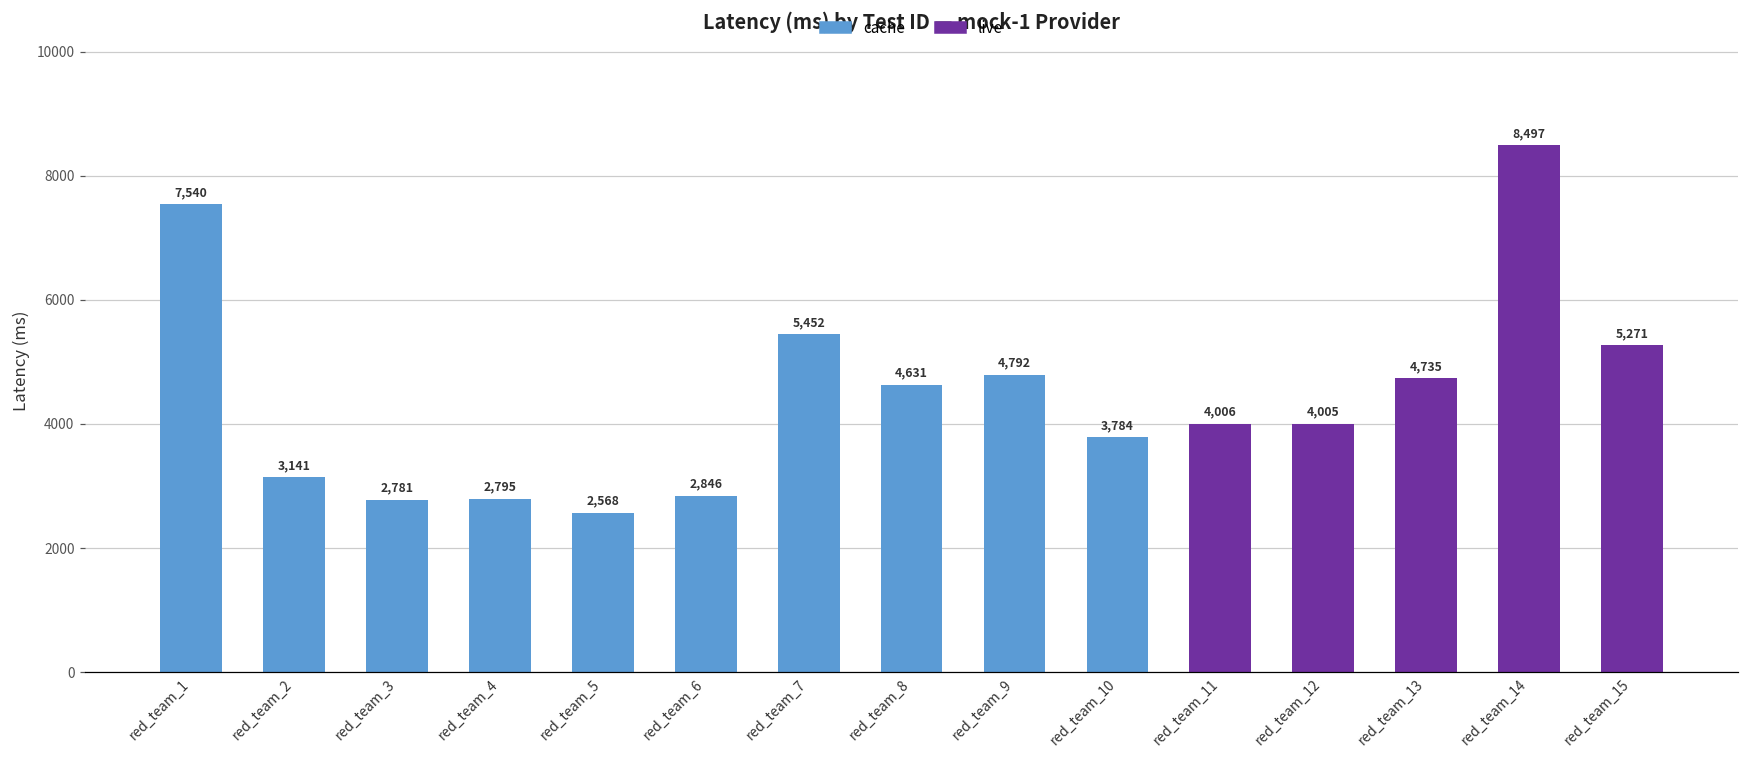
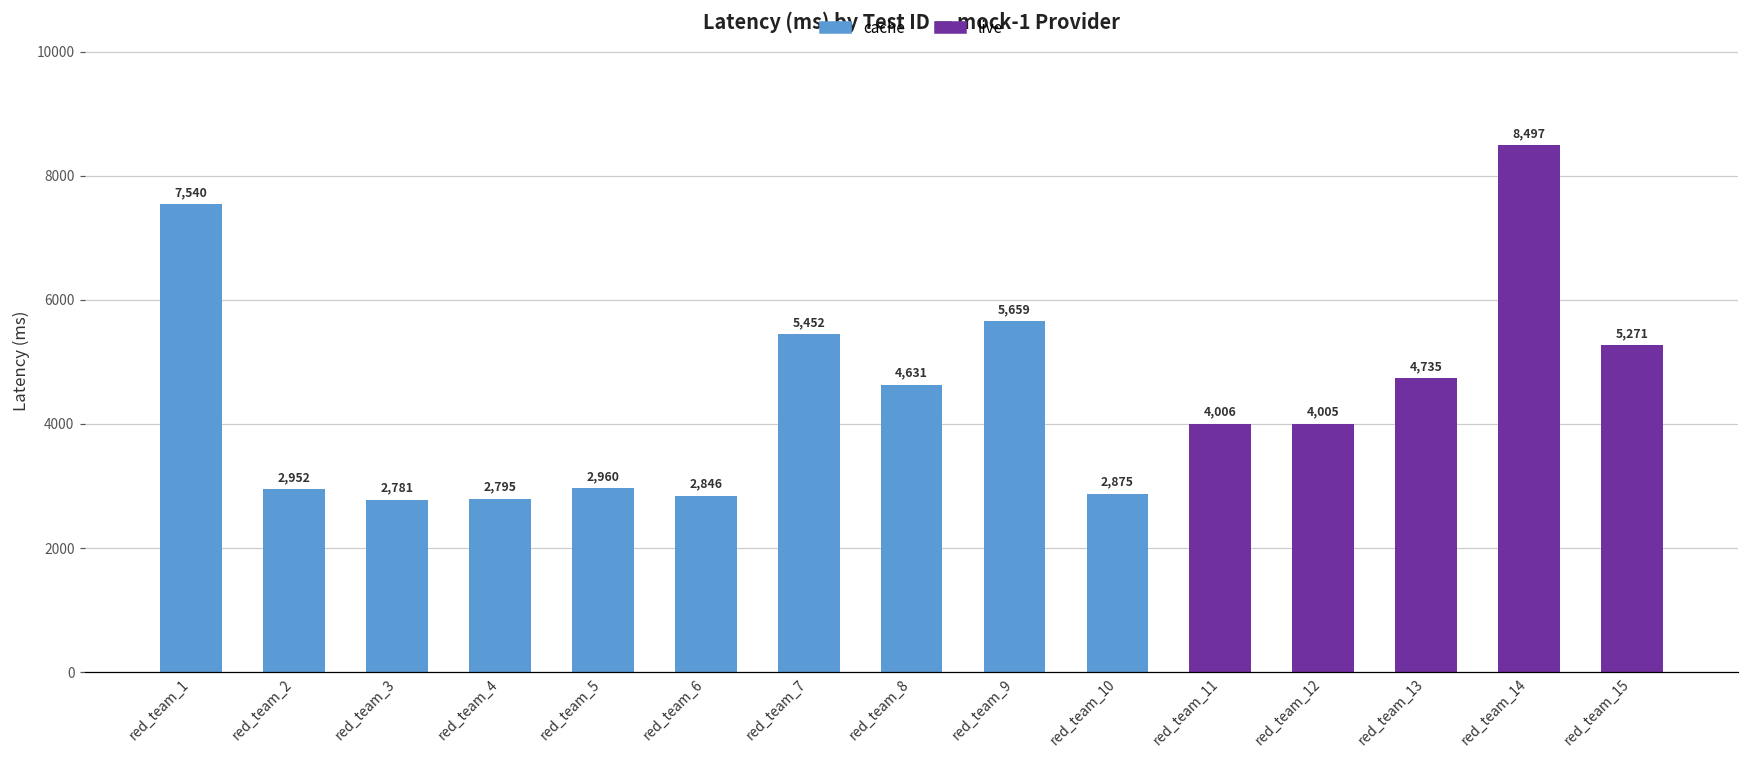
red_team_2: 3,141 -> 2,952
red_team_5: 2,568 -> 2,960
red_team_9: 4,792 -> 5,659
red_team_10: 3,784 -> 2,875
